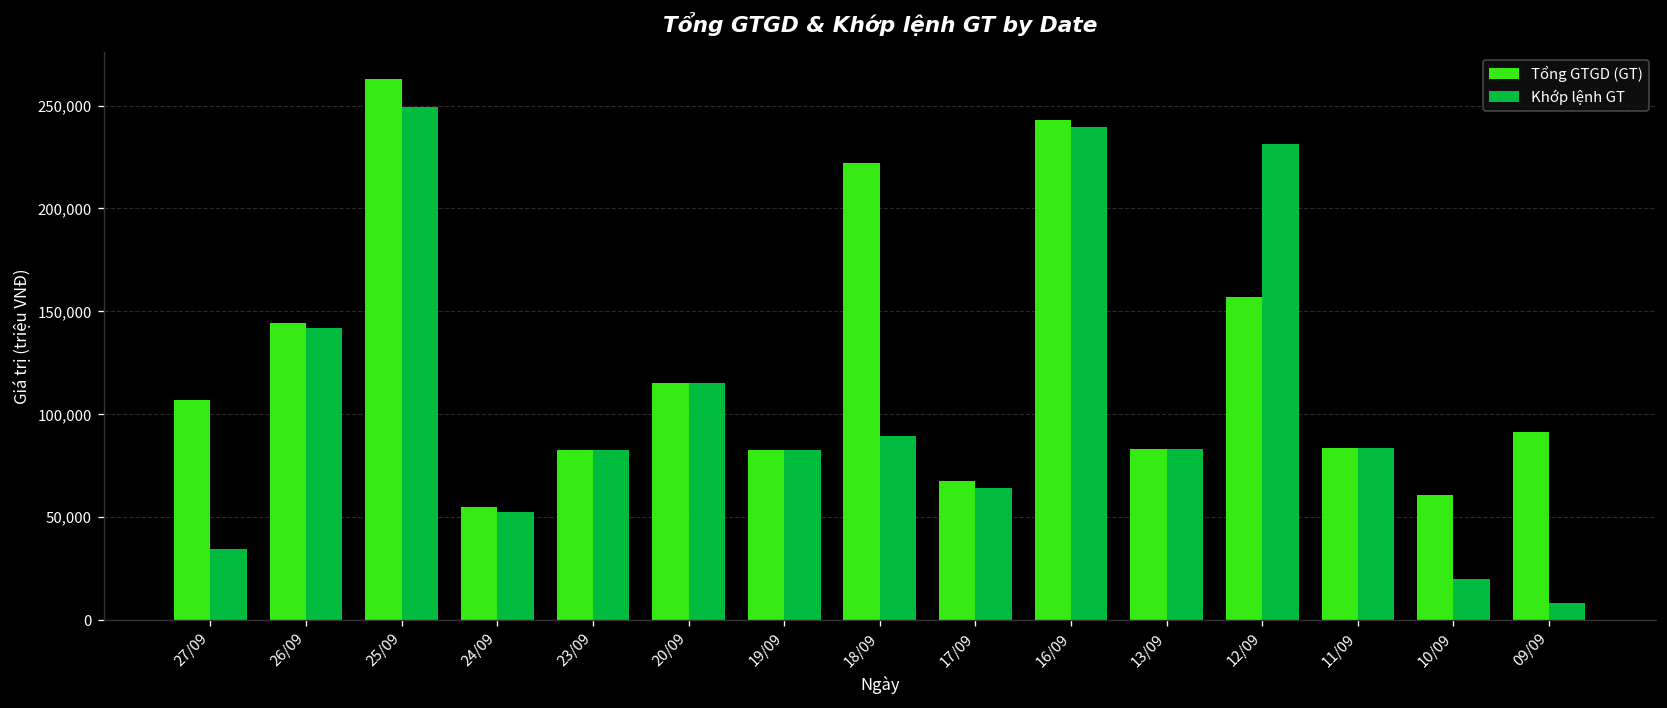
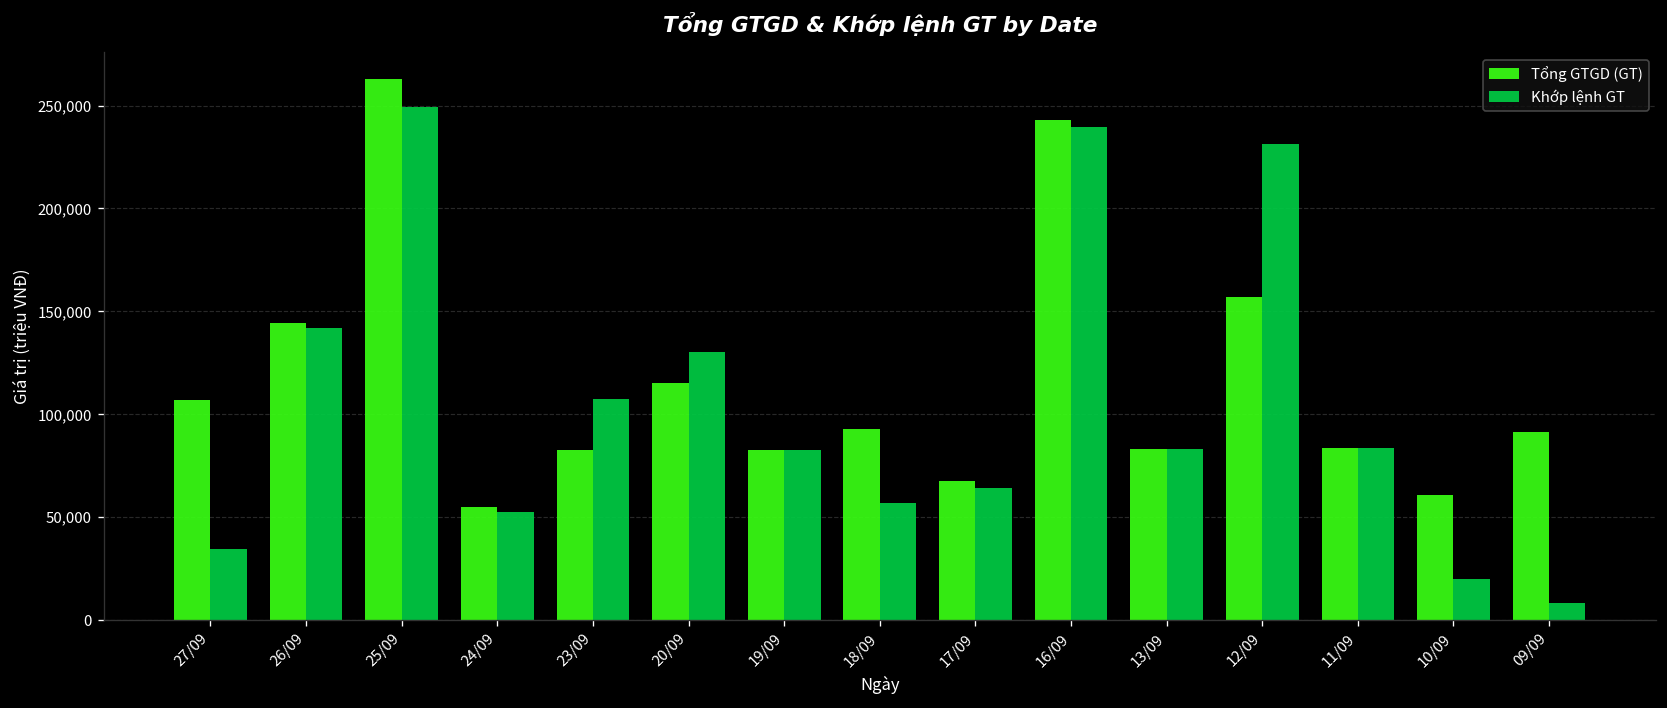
Khớp lệnh GT, 23/09: 83,000 -> 107,000
Khớp lệnh GT, 20/09: 115,000 -> 130,000
Tổng GTGD (GT), 18/09: 222,000 -> 93,000
Khớp lệnh GT, 18/09: 90,000 -> 57,000
